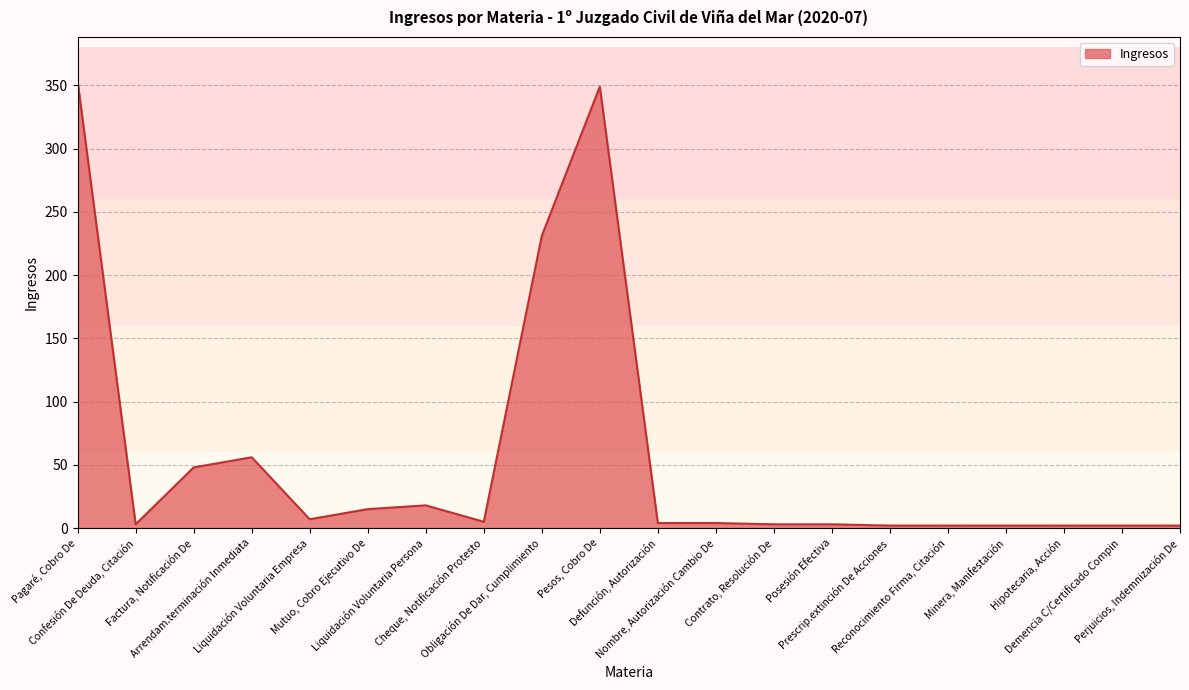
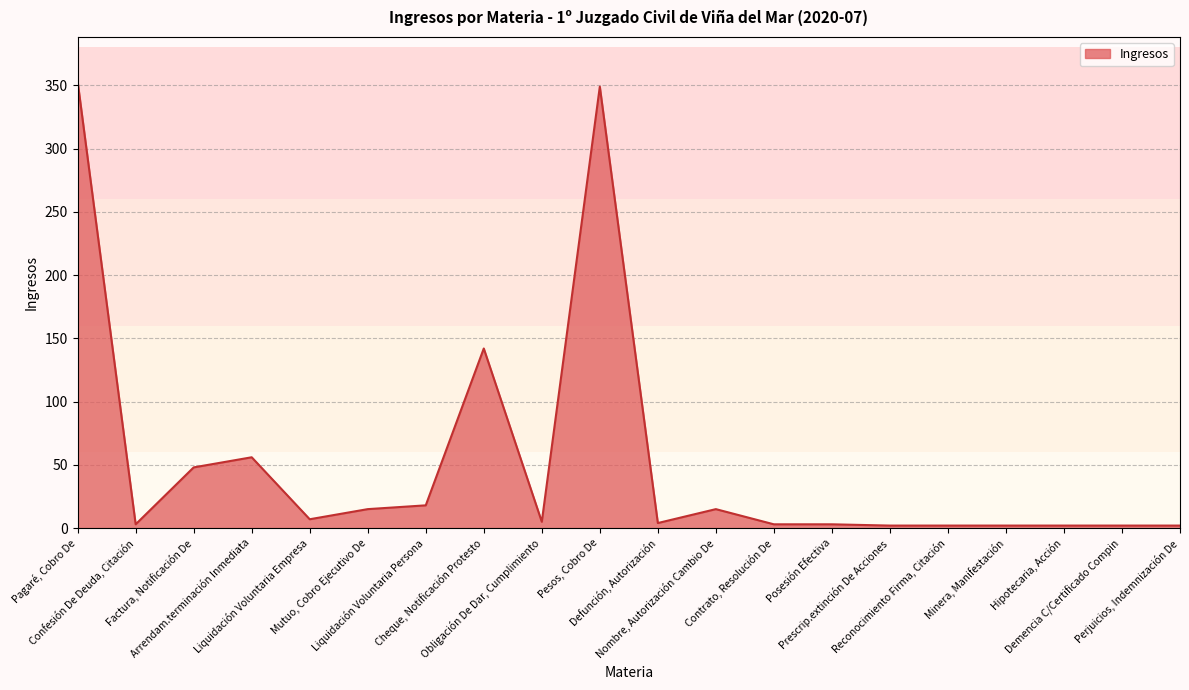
Cheque, Notificación Protesto: 5 -> 142
Obligación De Dar, Cumplimiento: 231 -> 5
Nombre, Autorización Cambio De: 4 -> 15
